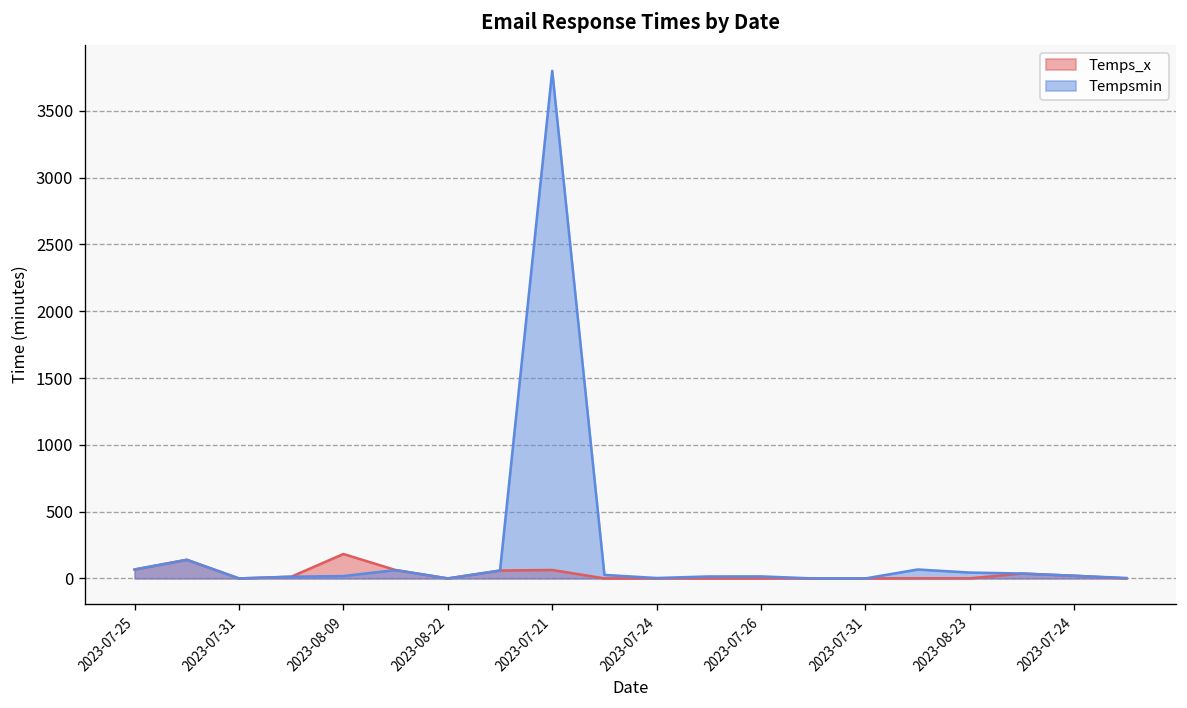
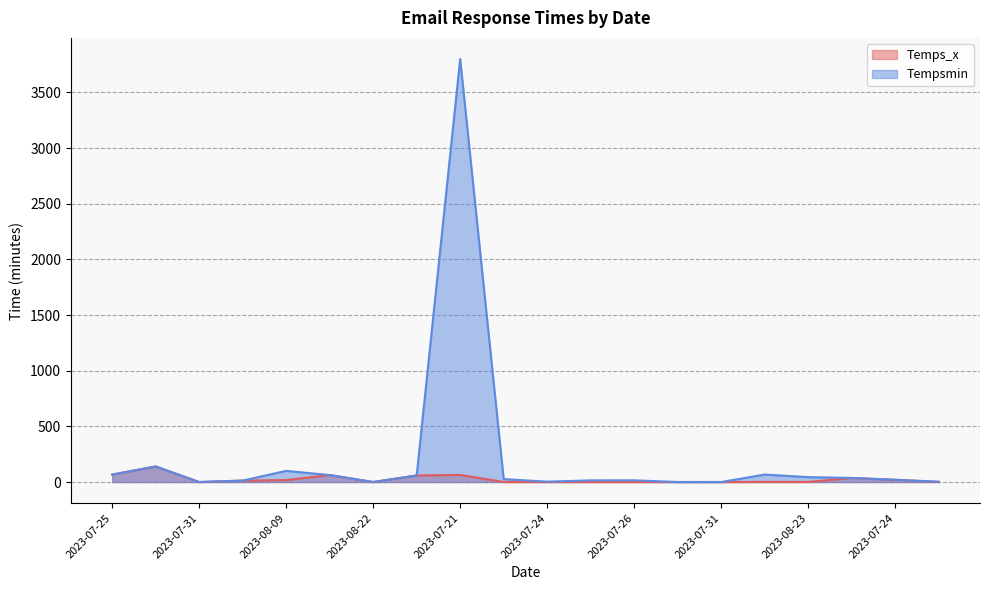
Temps_x, 2023-08-09: 180 -> 20
Tempsmin, 2023-08-09: 20 -> 100
